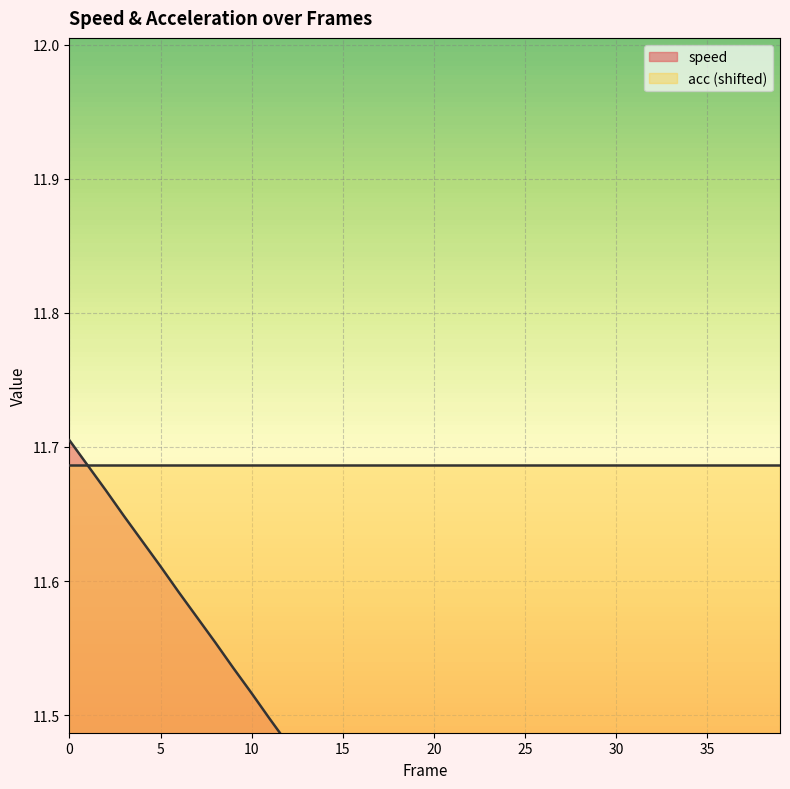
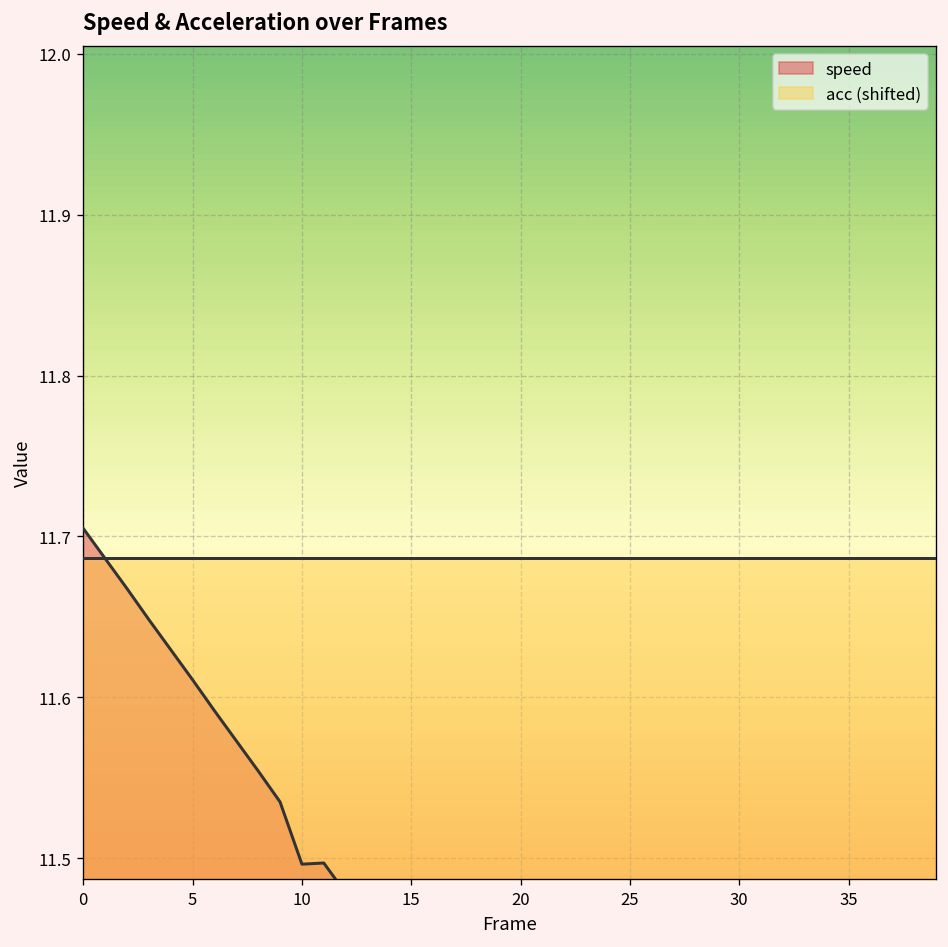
speed, 10: 11.516 -> 11.496
